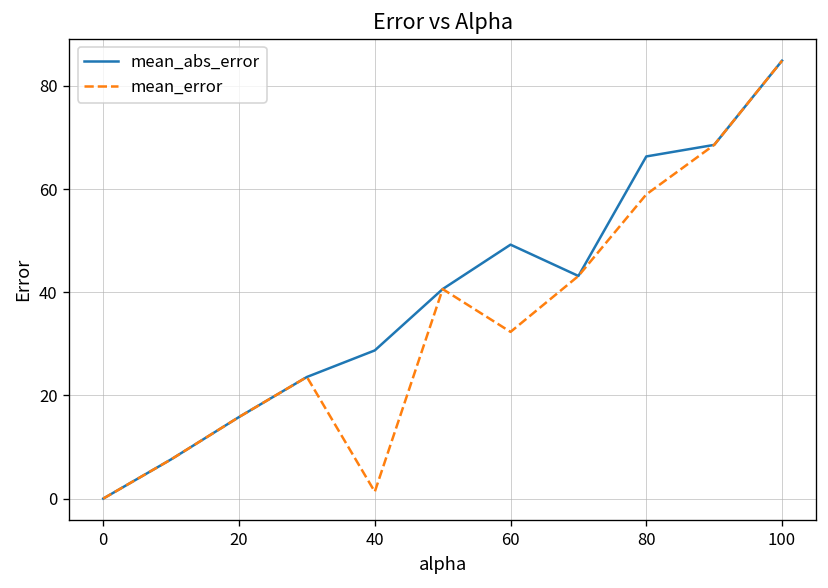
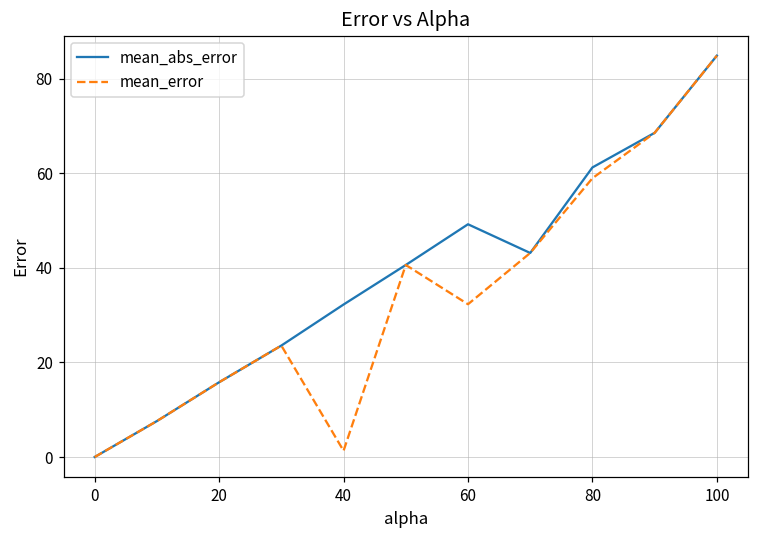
mean_abs_error, 40: 29 -> 32
mean_abs_error, 80: 66 -> 61
